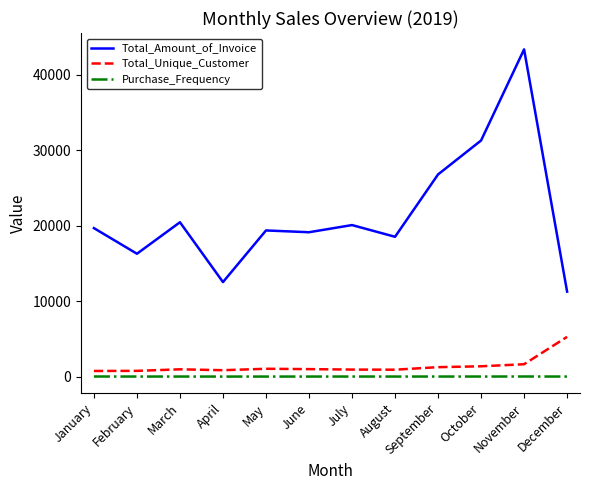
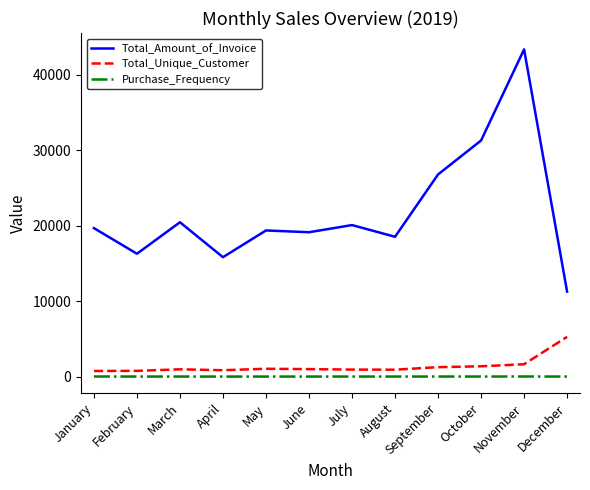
Total_Amount_of_Invoice, April: 13000 -> 16000
